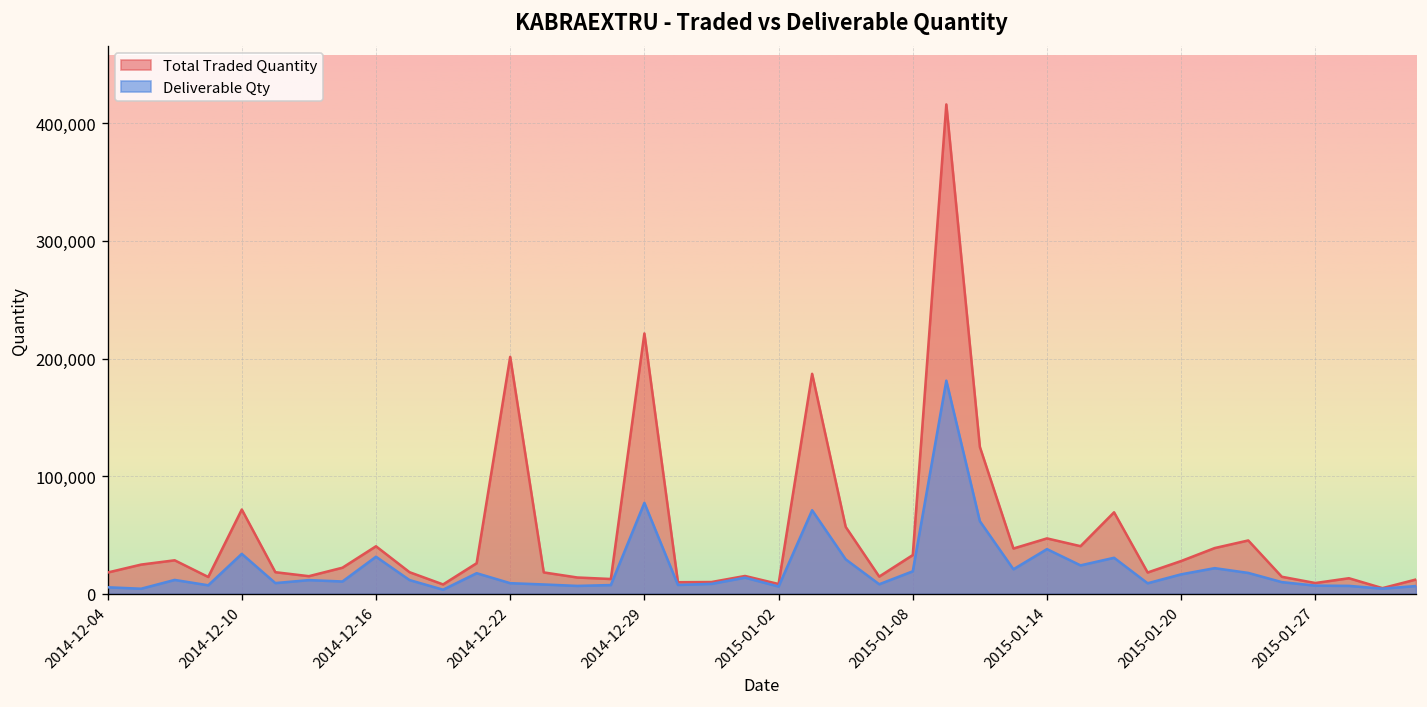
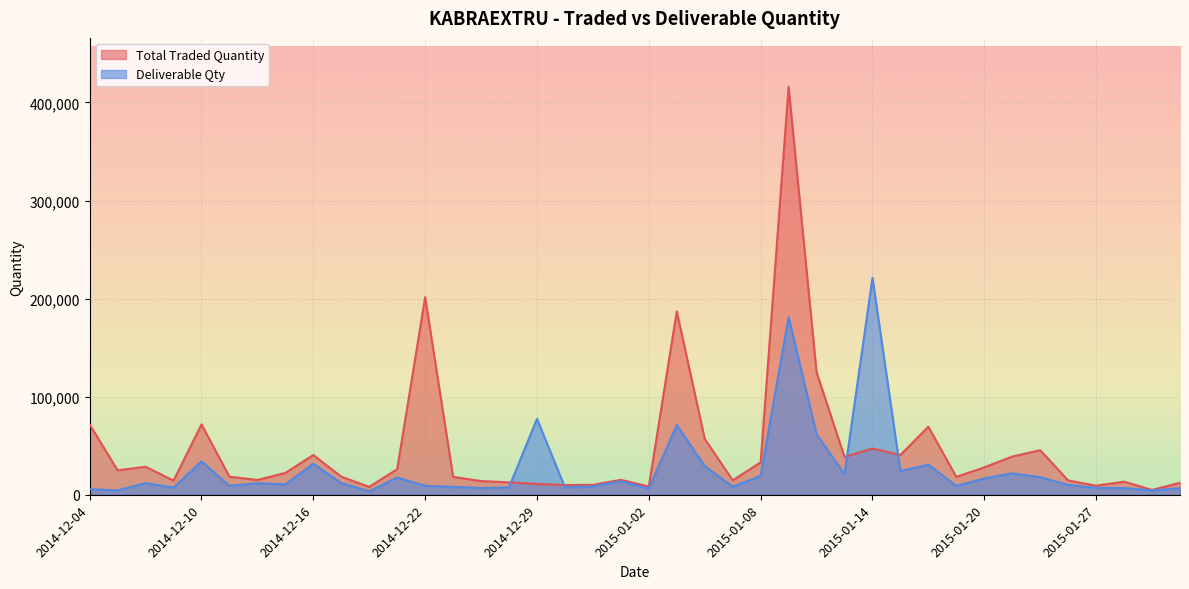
Total Traded Quantity, 2014-12-04: 20,000 -> 70,000
Total Traded Quantity, 2014-12-29: 220,000 -> 10,000
Deliverable Qty, 2015-01-14: 40,000 -> 220,000
